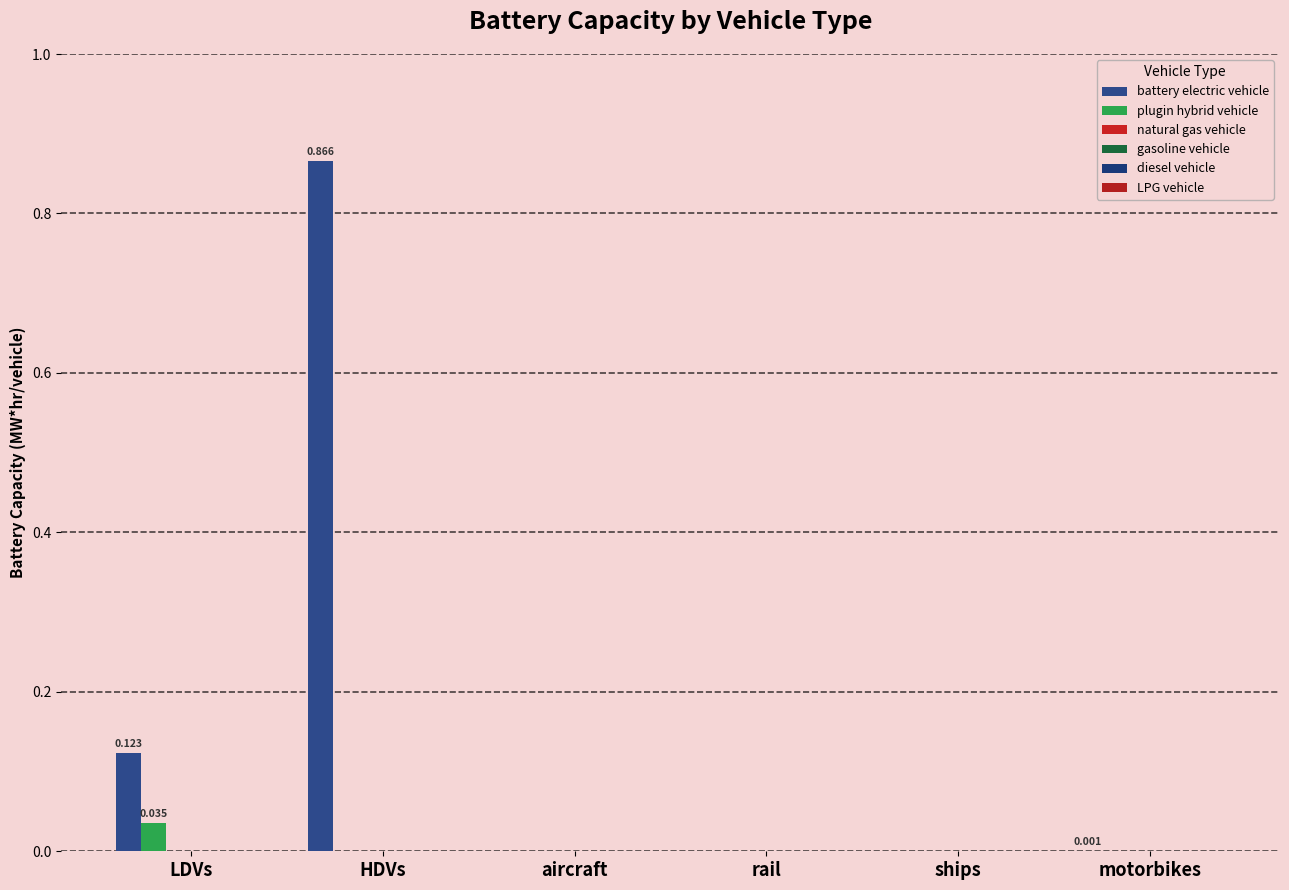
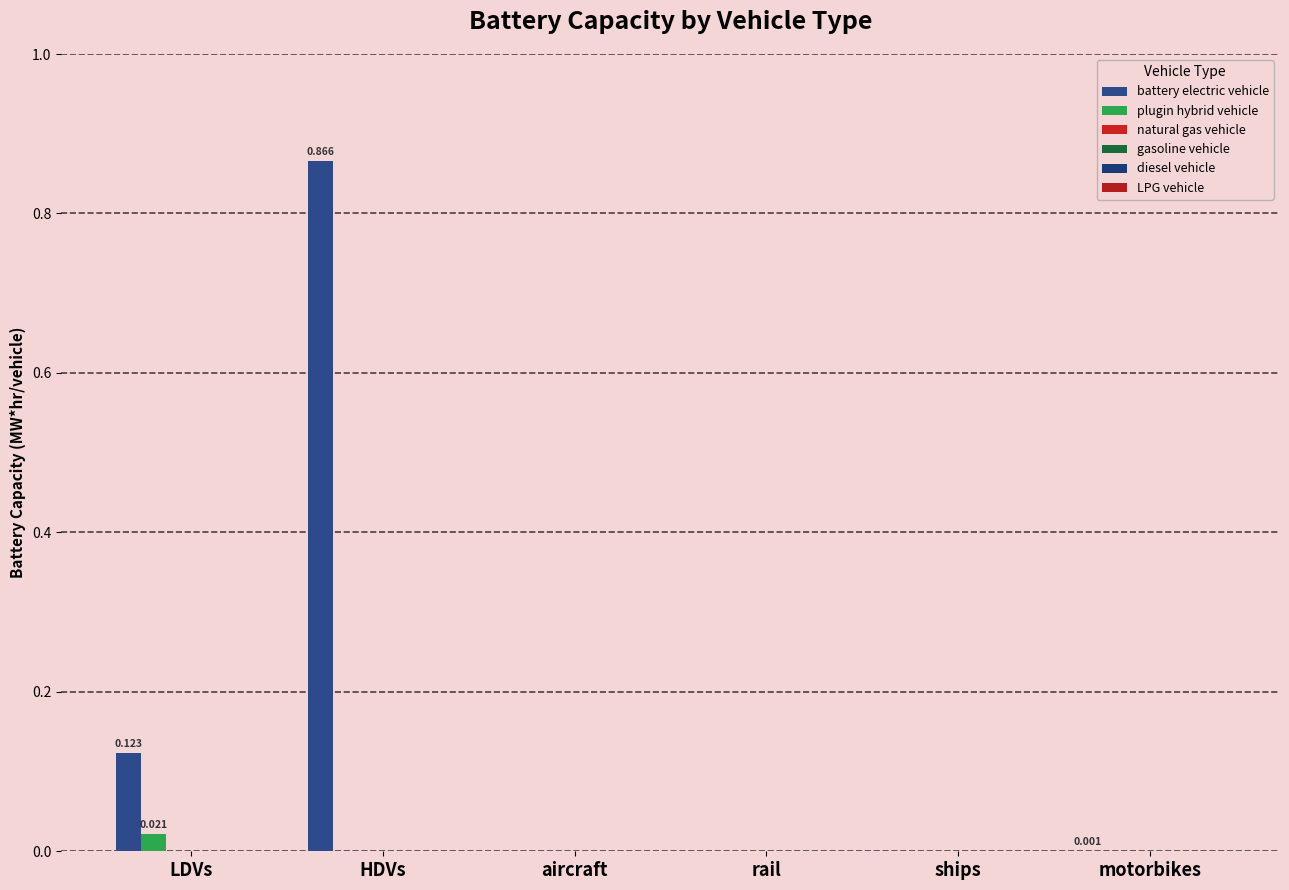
plugin hybrid vehicle, LDVs: 0.035 -> 0.021
